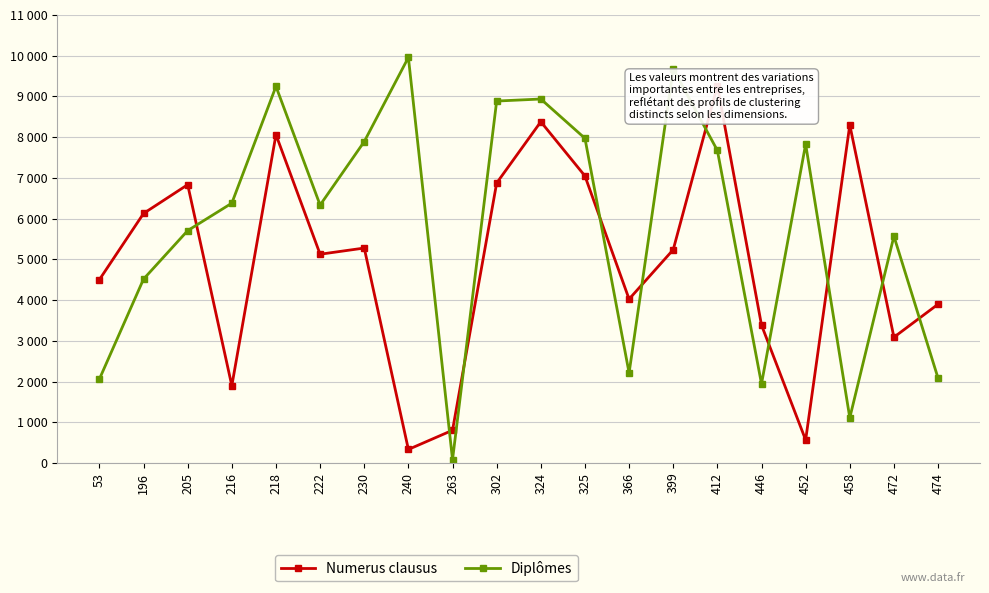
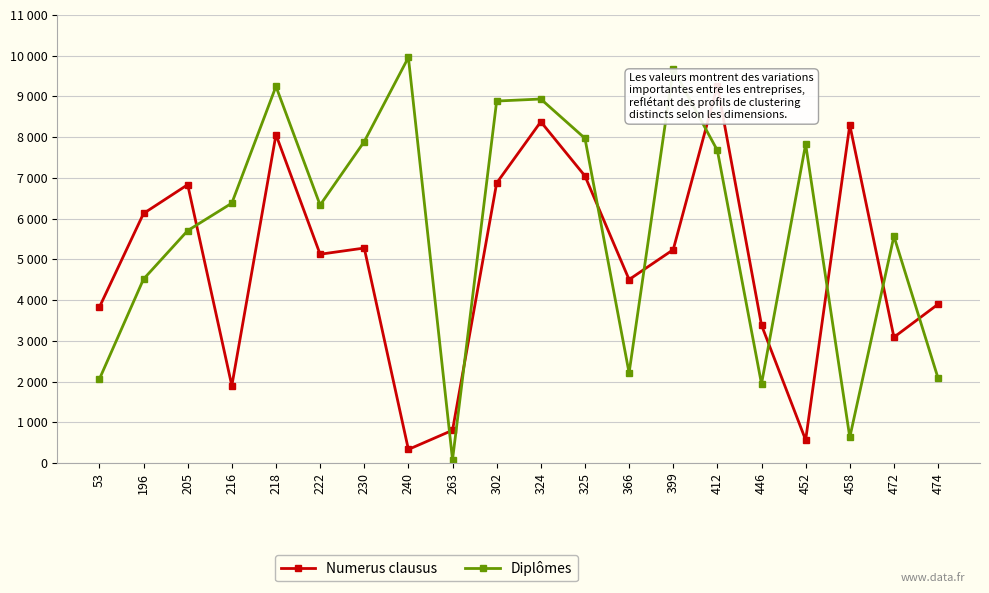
Numerus clausus, 53: 4500 -> 3800
Numerus clausus, 366: 4000 -> 4500
Diplômes, 458: 1100 -> 600
